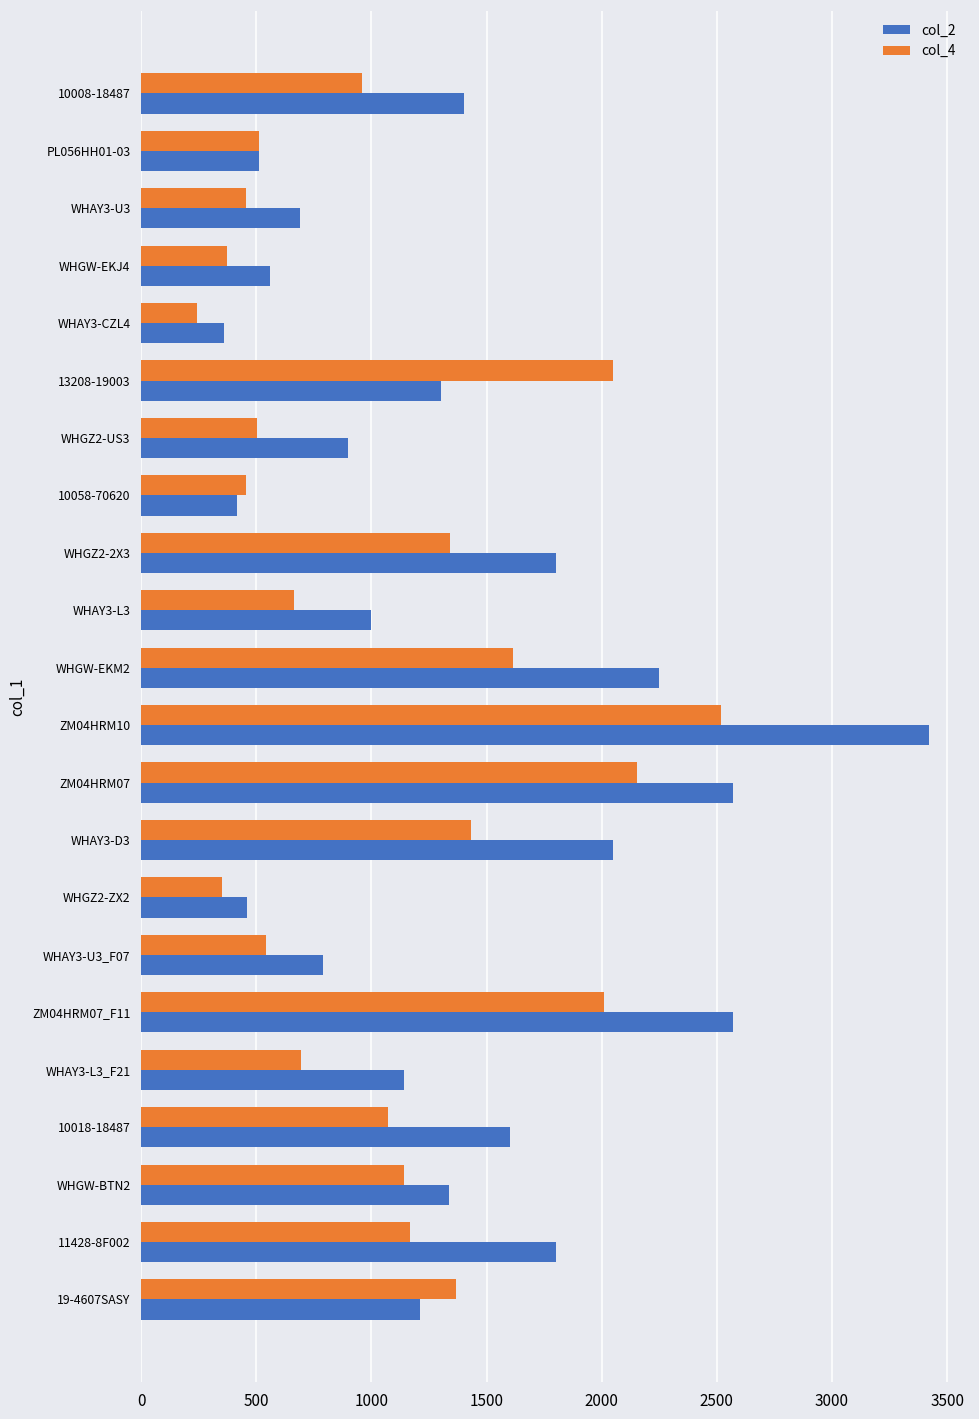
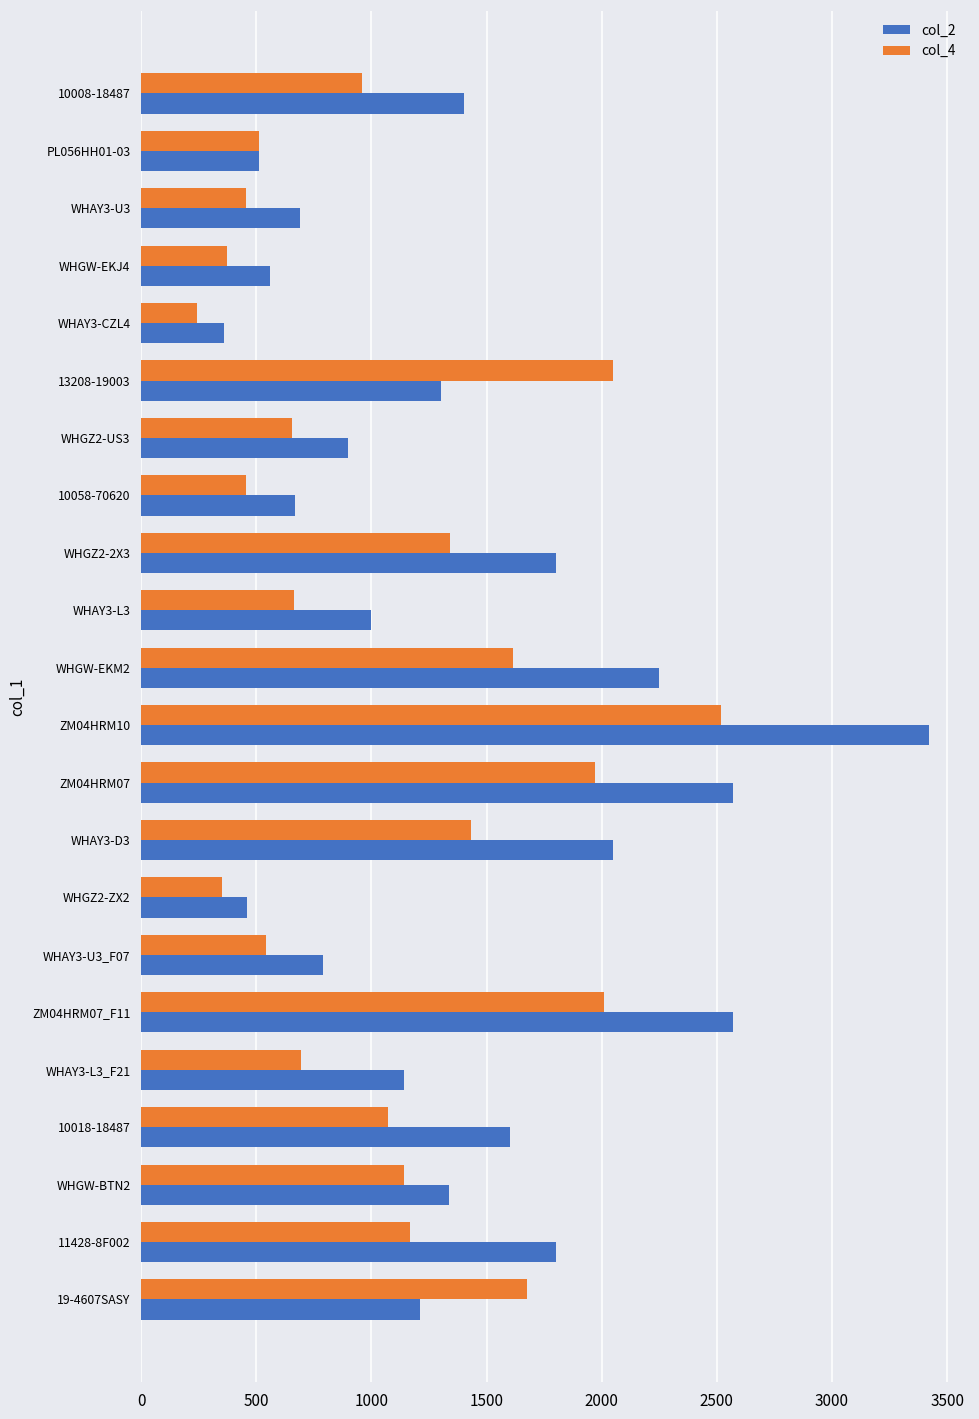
col_4, WHGZ2-US3: 500 -> 660
col_2, 10058-70620: 420 -> 670
col_4, ZM04HRM07: 2160 -> 1970
col_4, 19-4607SASY: 1370 -> 1670
